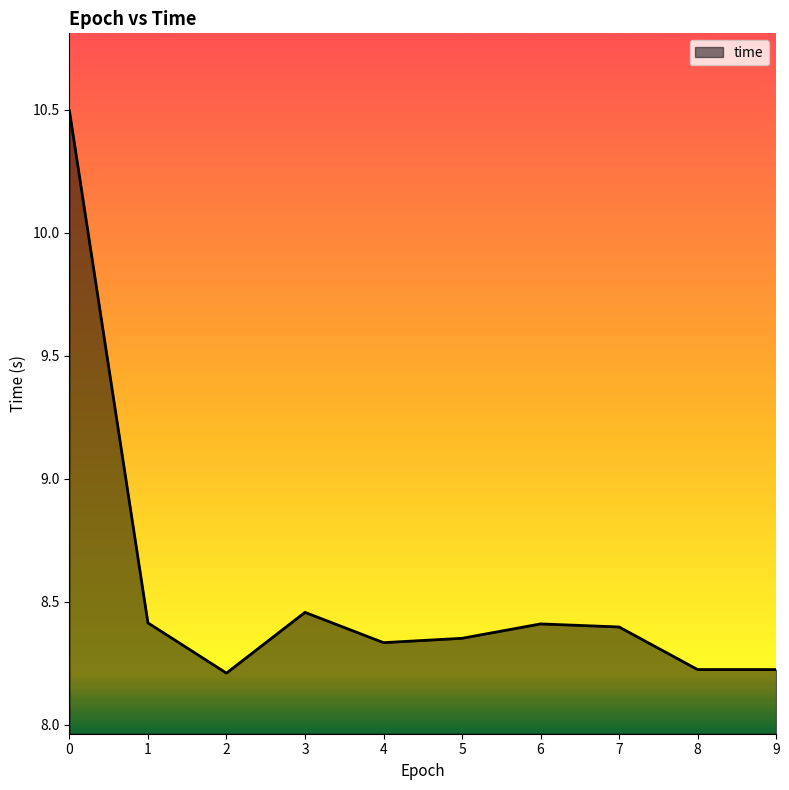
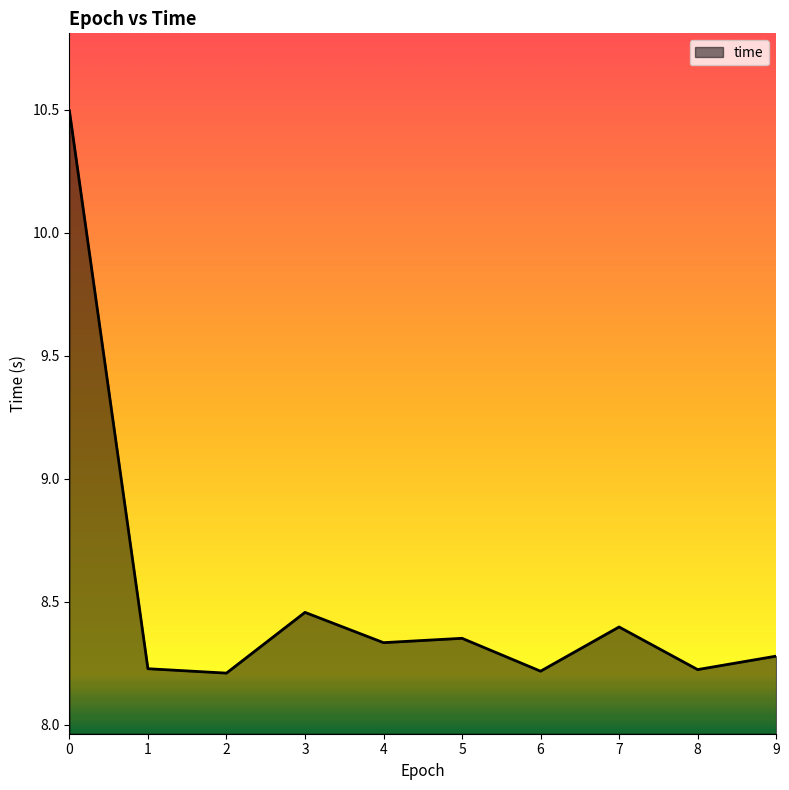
1: 8.41 -> 8.23
6: 8.41 -> 8.22
9: 8.22 -> 8.28
